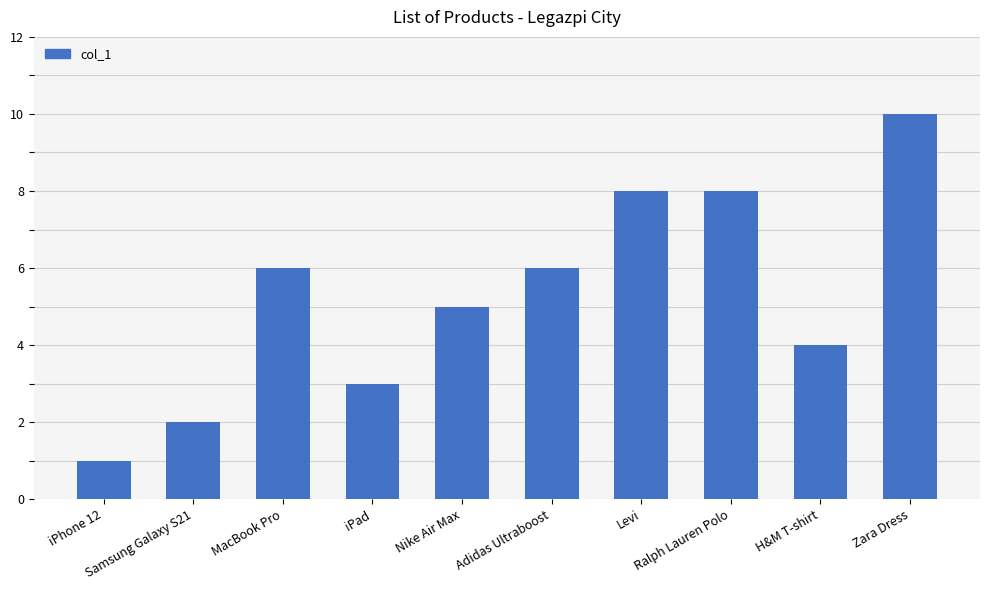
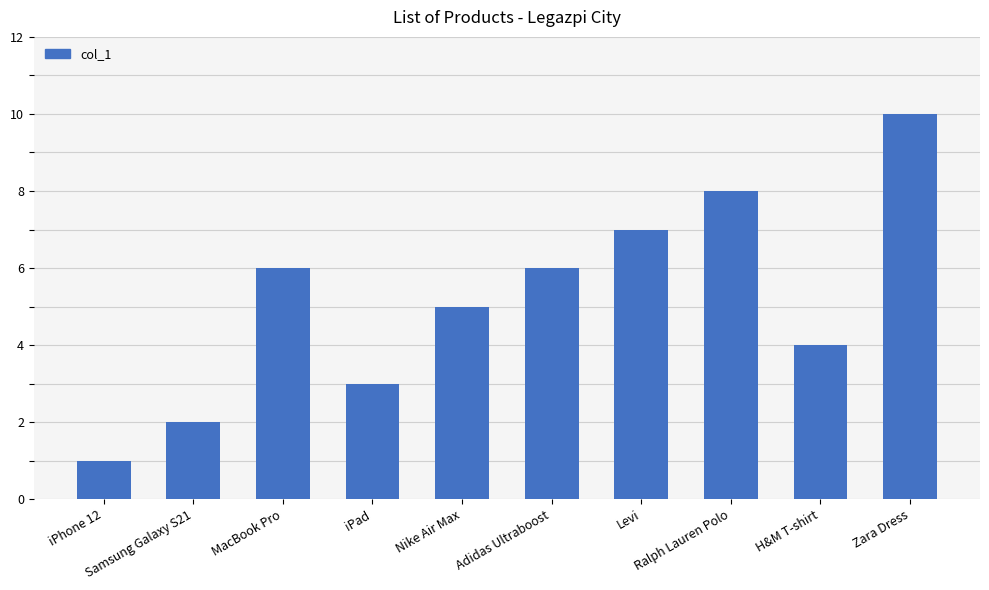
Levi: 8 -> 7
